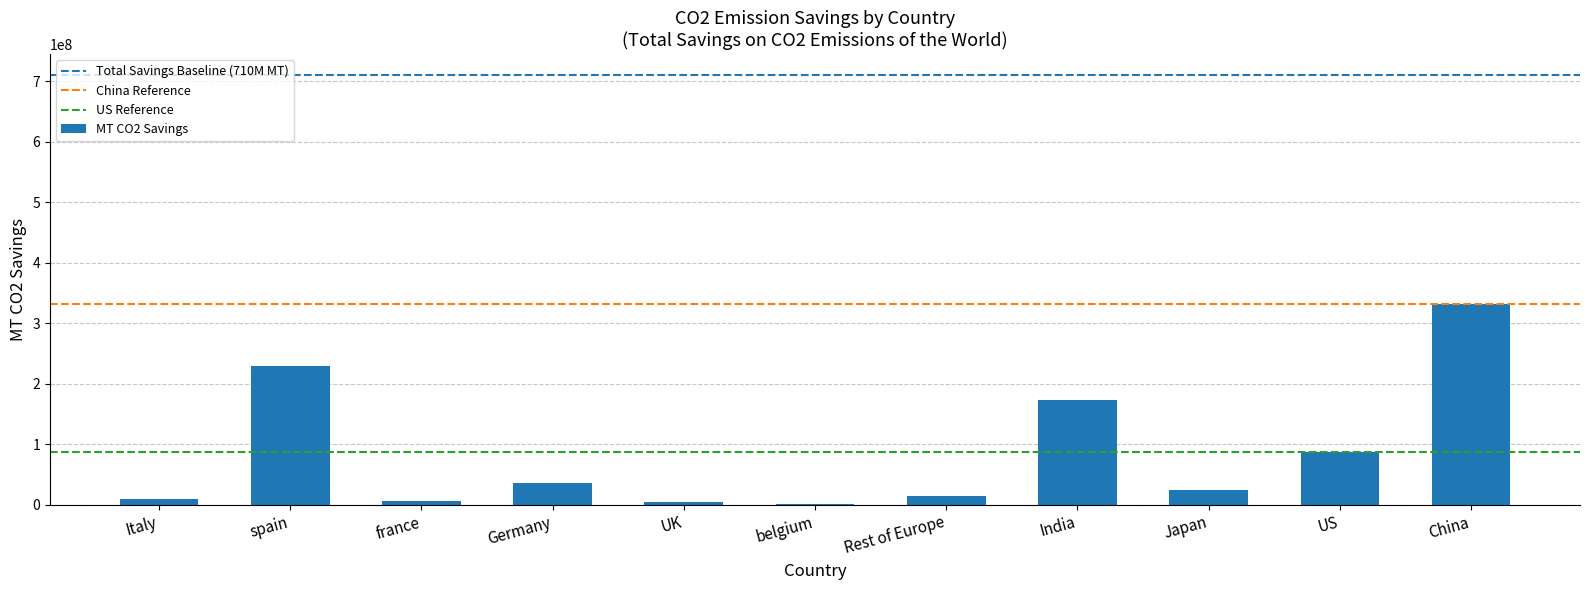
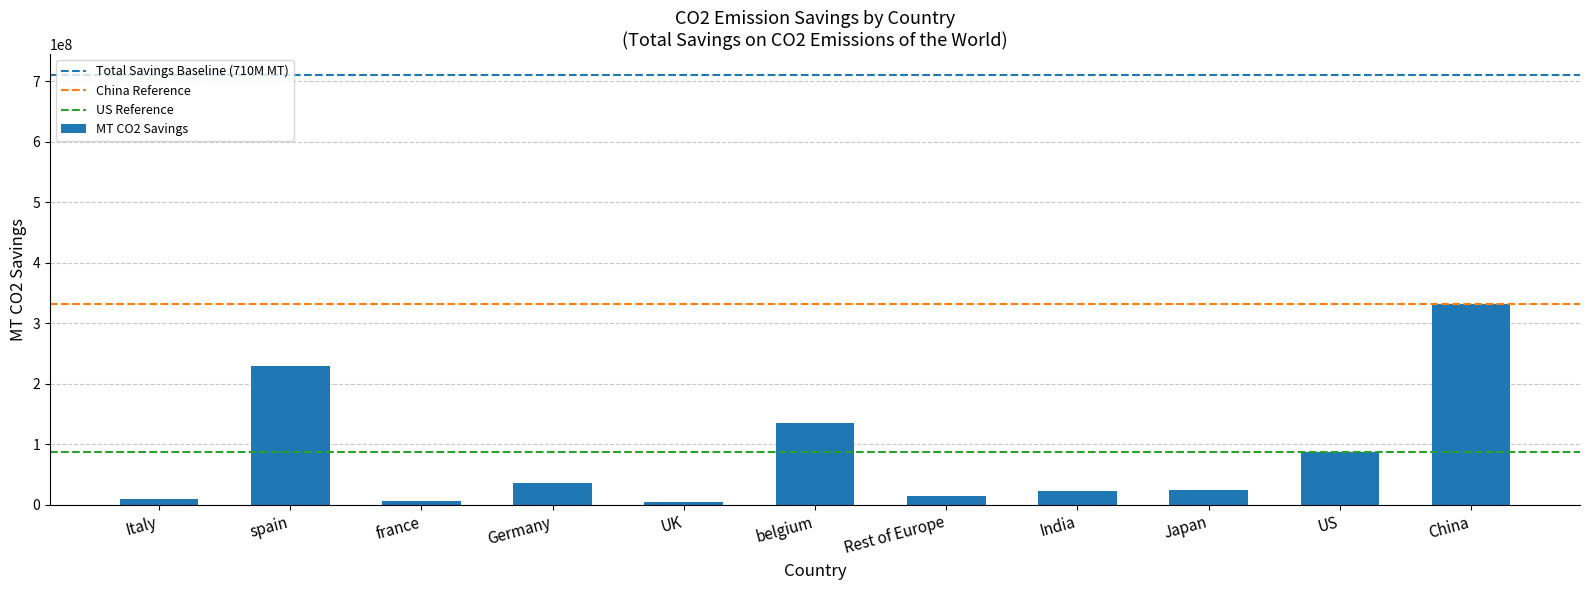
belgium: 0 -> 130000000
India: 170000000 -> 20000000
